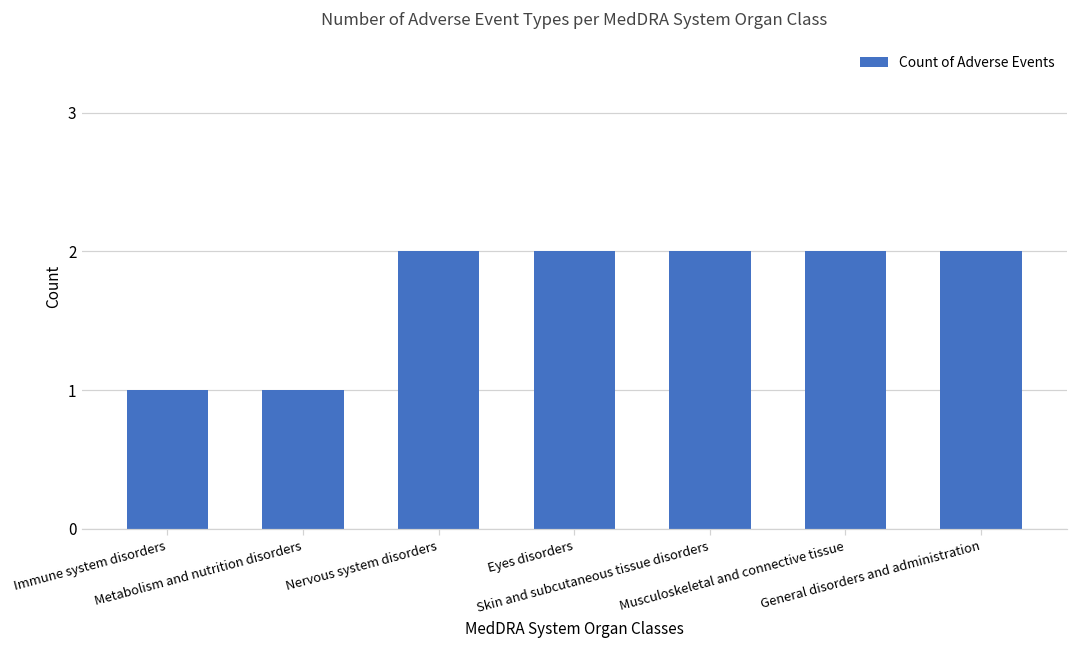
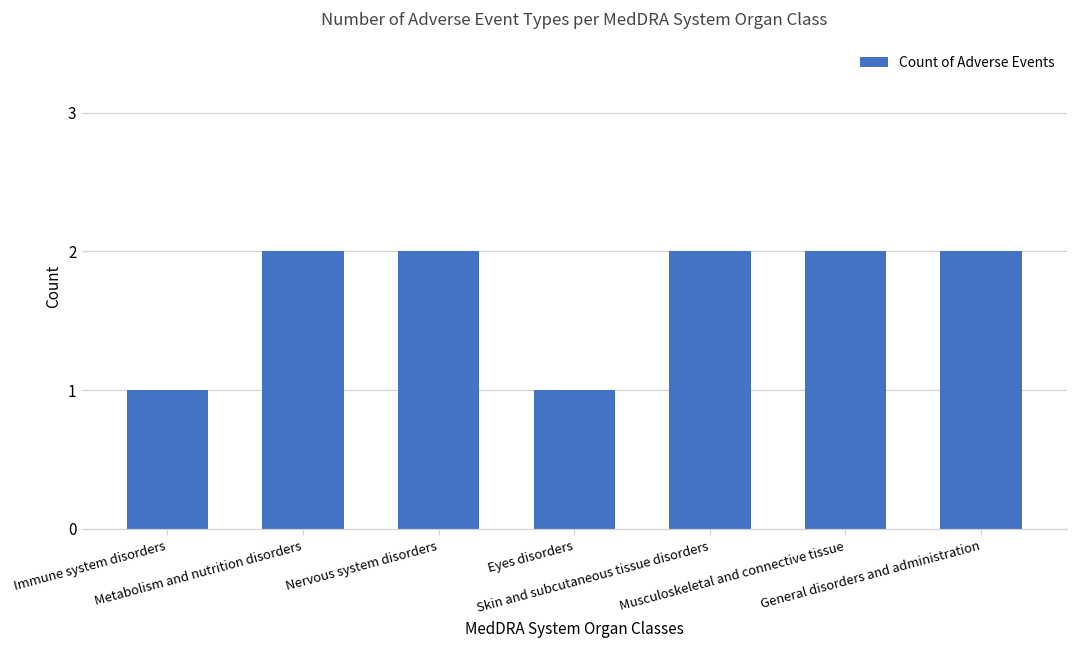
Metabolism and nutrition disorders: 1 -> 2
Eyes disorders: 2 -> 1
